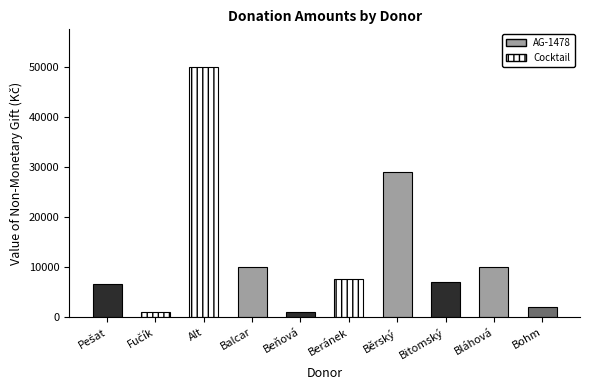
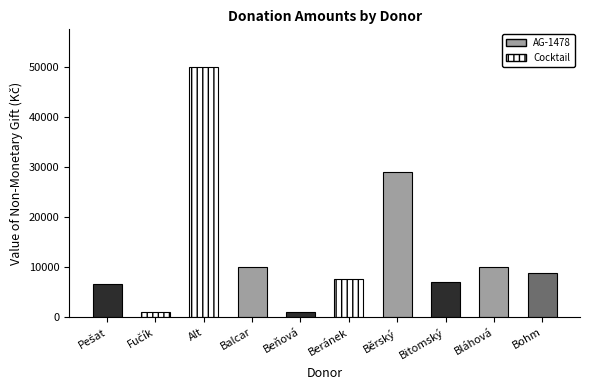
Bohm: 2000 -> 9000
